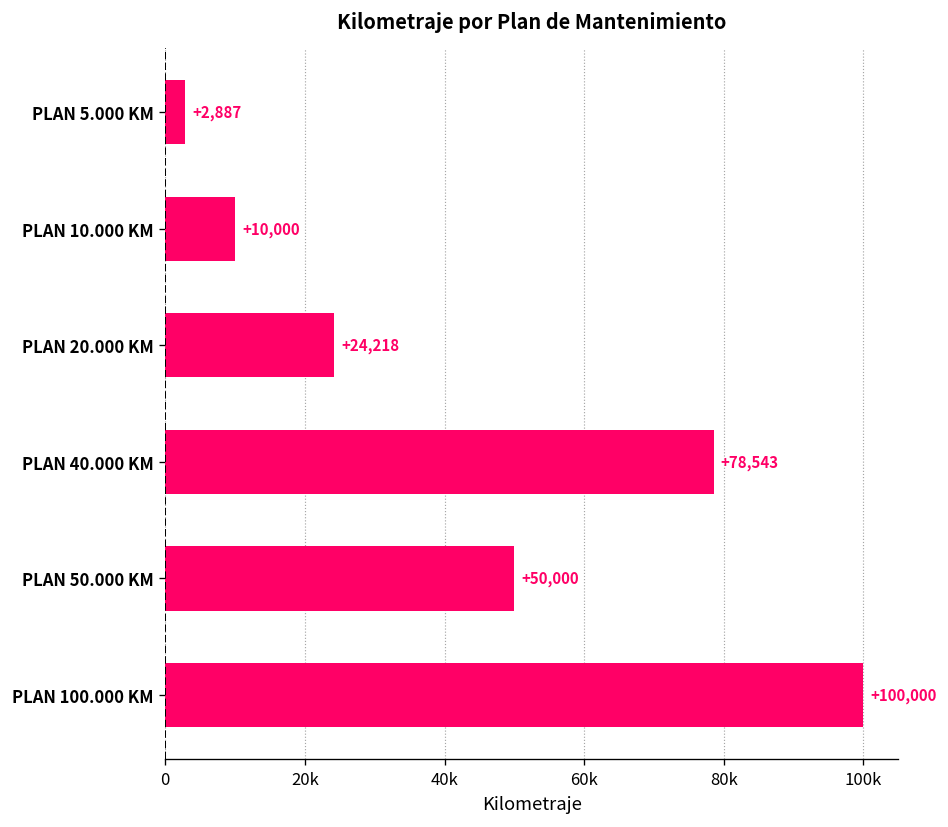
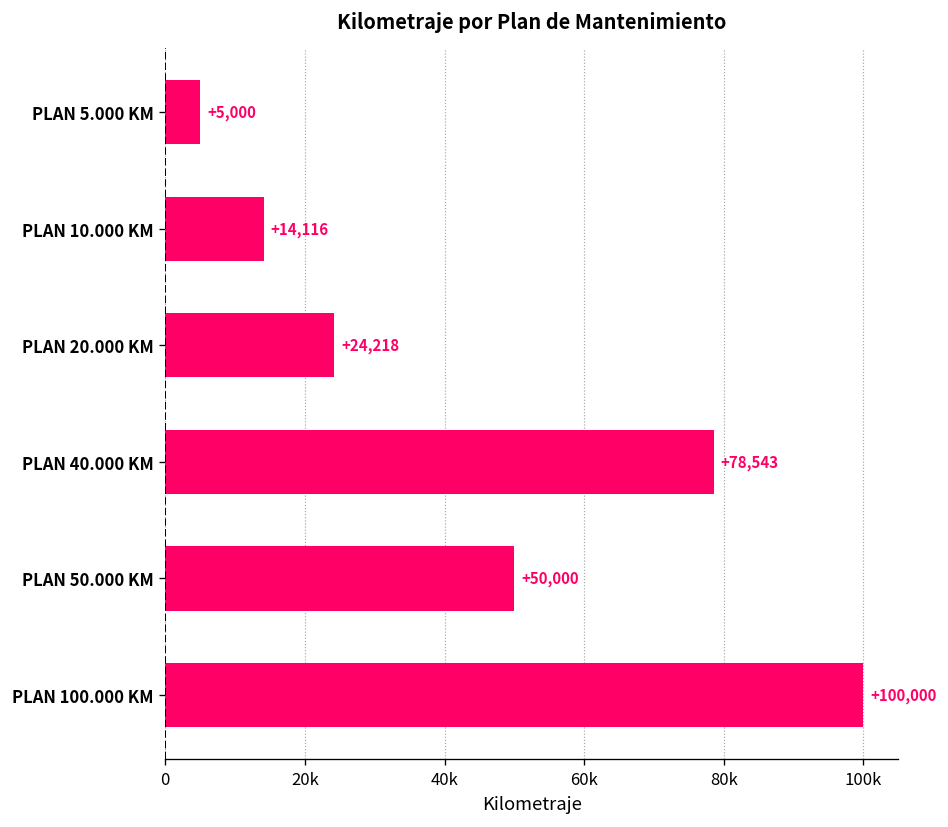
PLAN 5.000 KM: +2,887 -> +5,000
PLAN 10.000 KM: +10,000 -> +14,116
